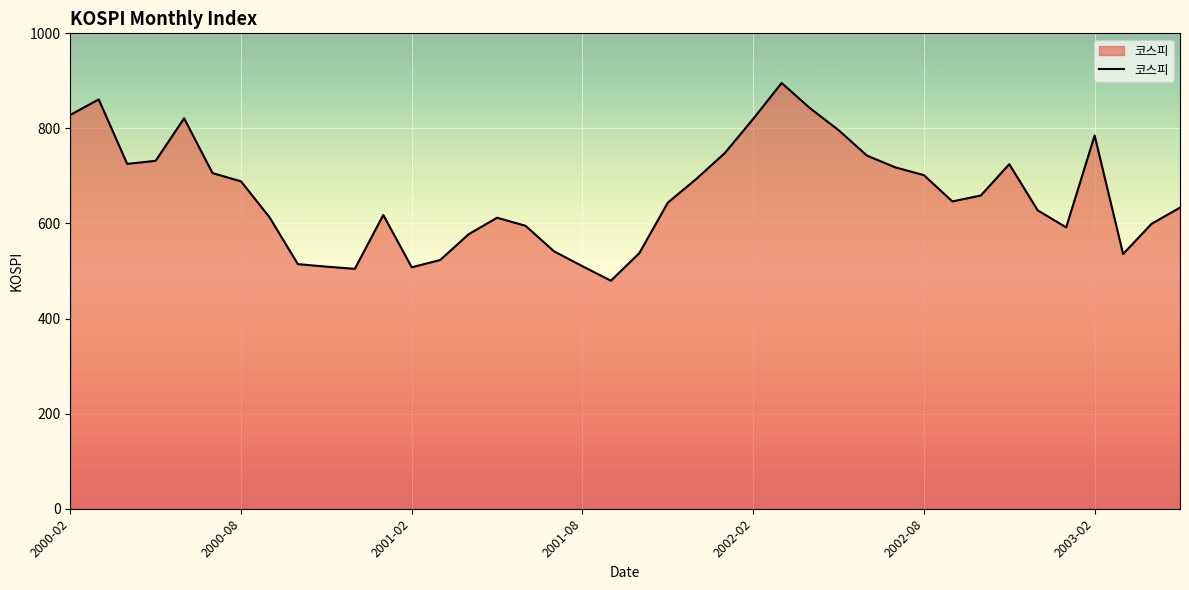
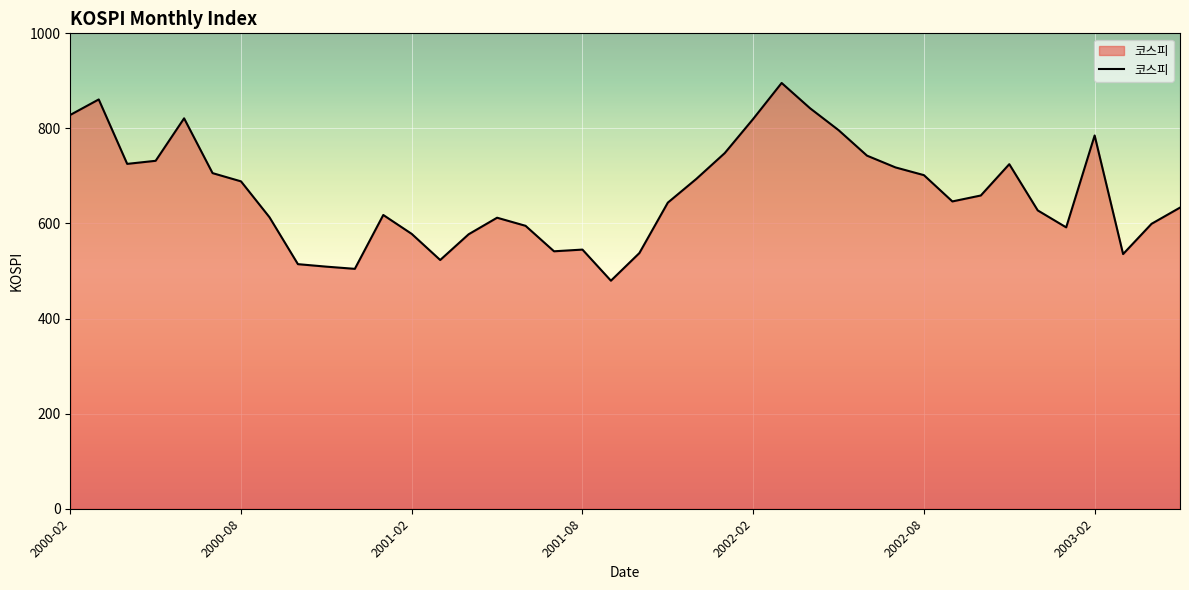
2001-02: 510 -> 580
2001-08: 510 -> 550
